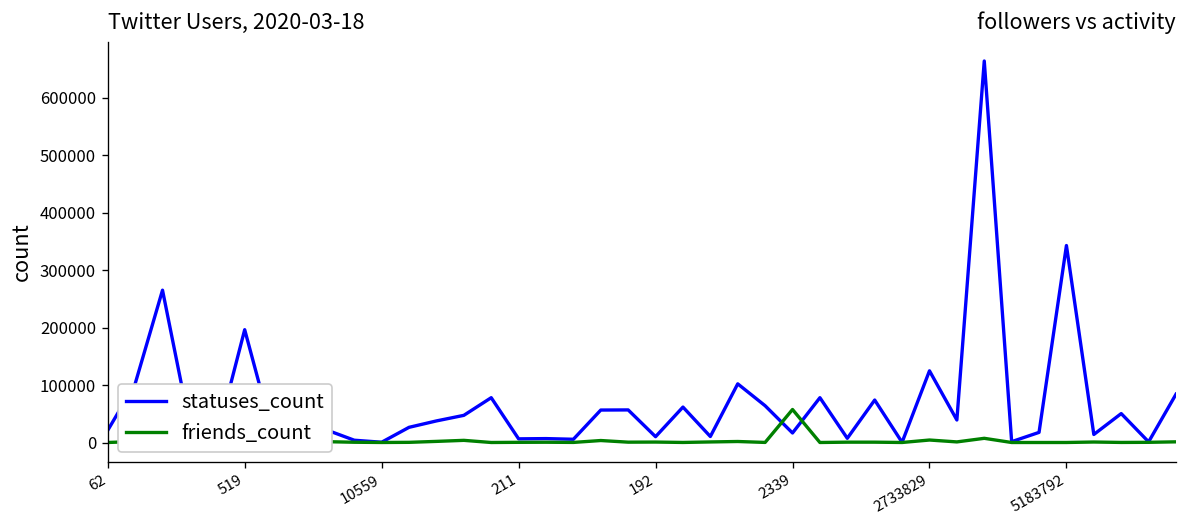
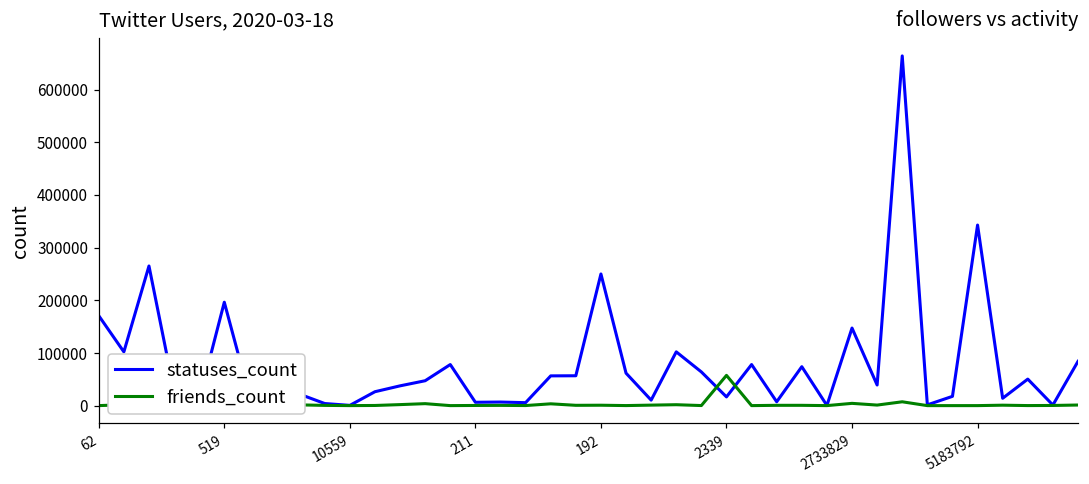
statuses_count, 62: 20000 -> 170000
statuses_count, 192: 10000 -> 250000
statuses_count, 2733829: 120000 -> 150000
